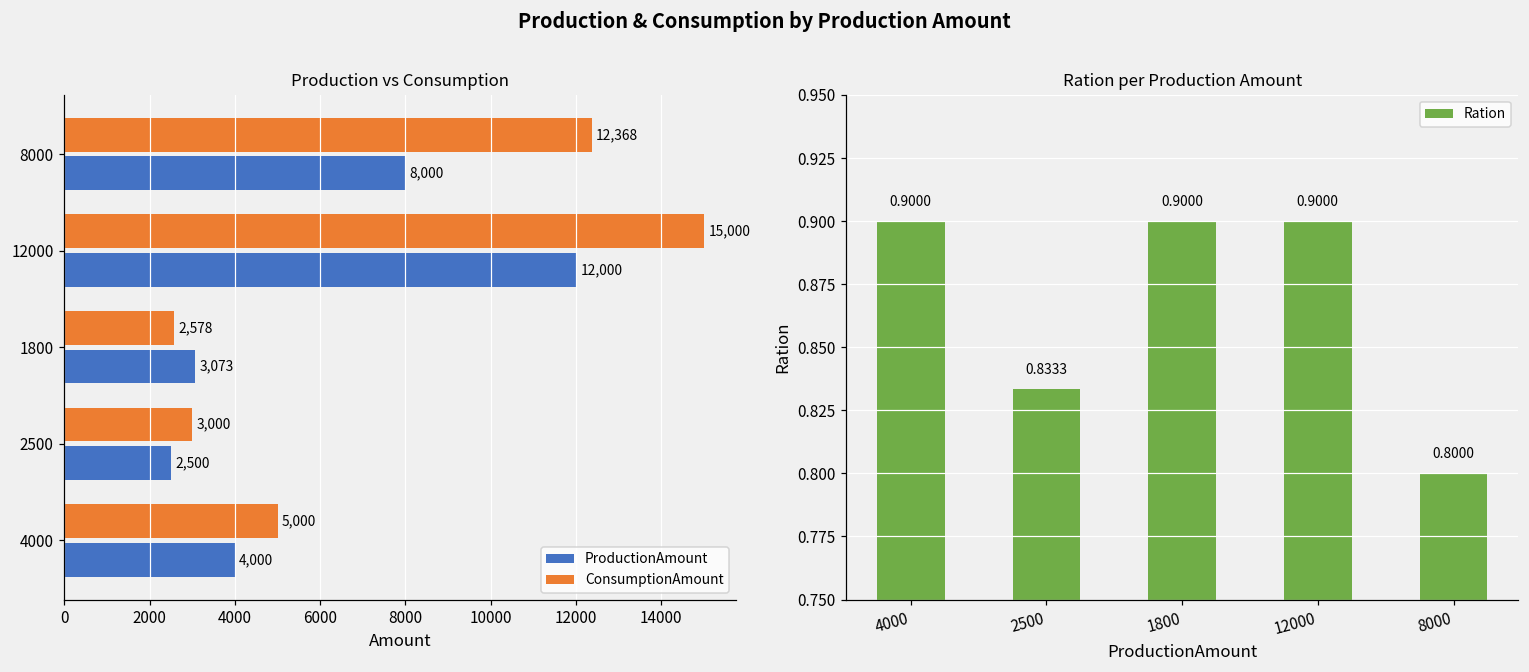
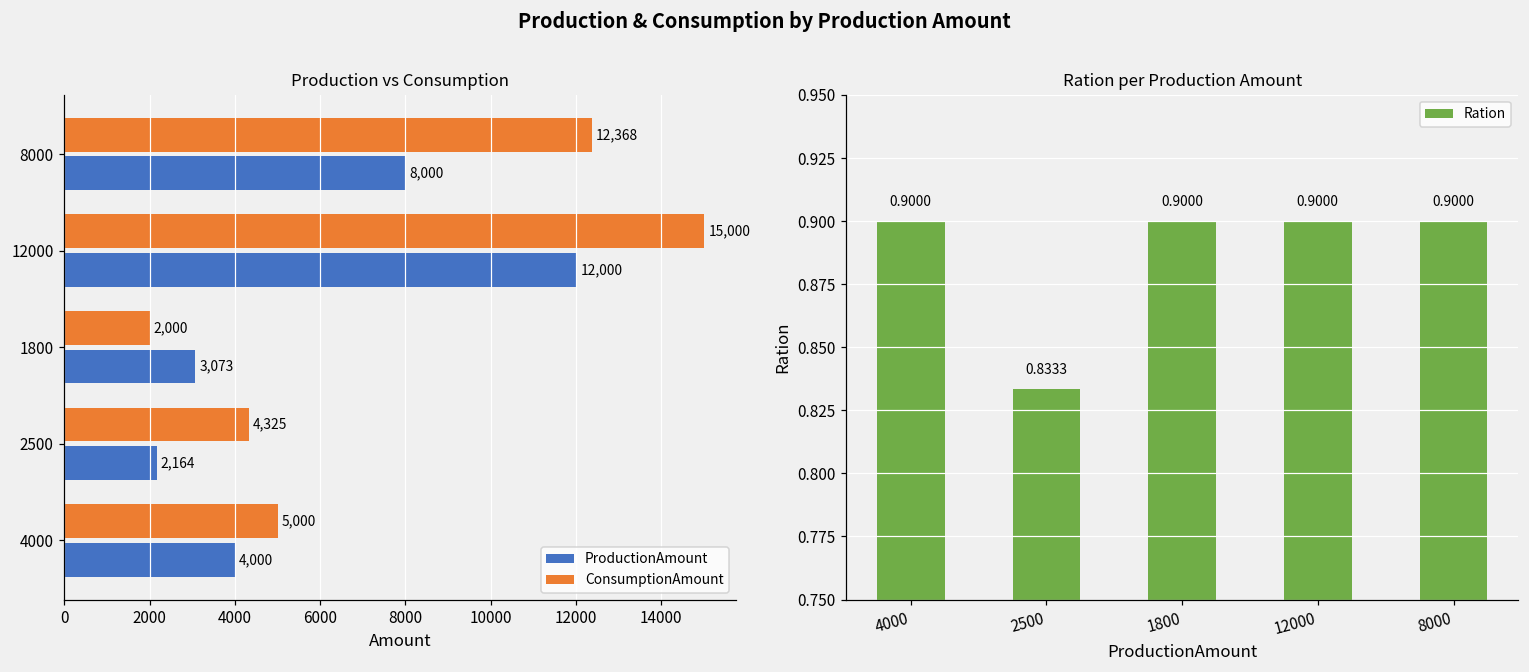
Production vs Consumption, ConsumptionAmount, 1800: 2,578 -> 2,000
Production vs Consumption, ConsumptionAmount, 2500: 3,000 -> 4,325
Production vs Consumption, ProductionAmount, 2500: 2,500 -> 2,164
Ration per Production Amount, 8000: 0.8000 -> 0.9000
